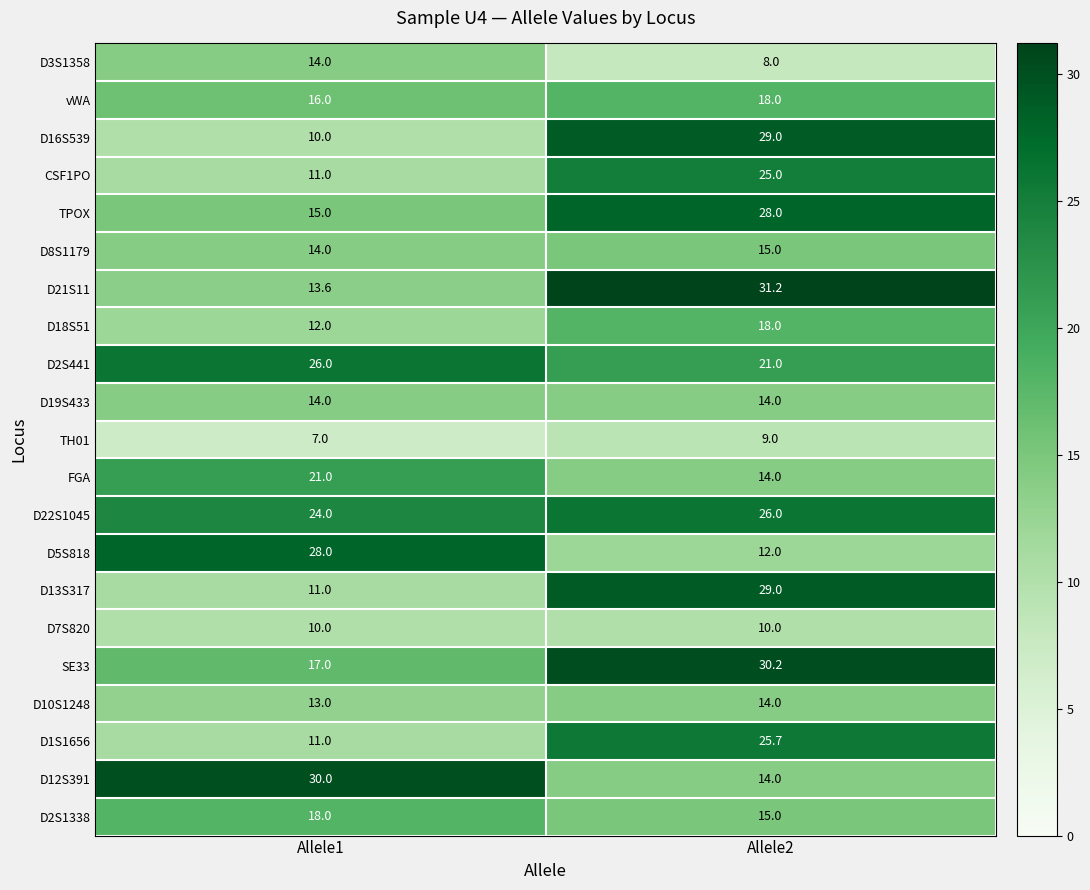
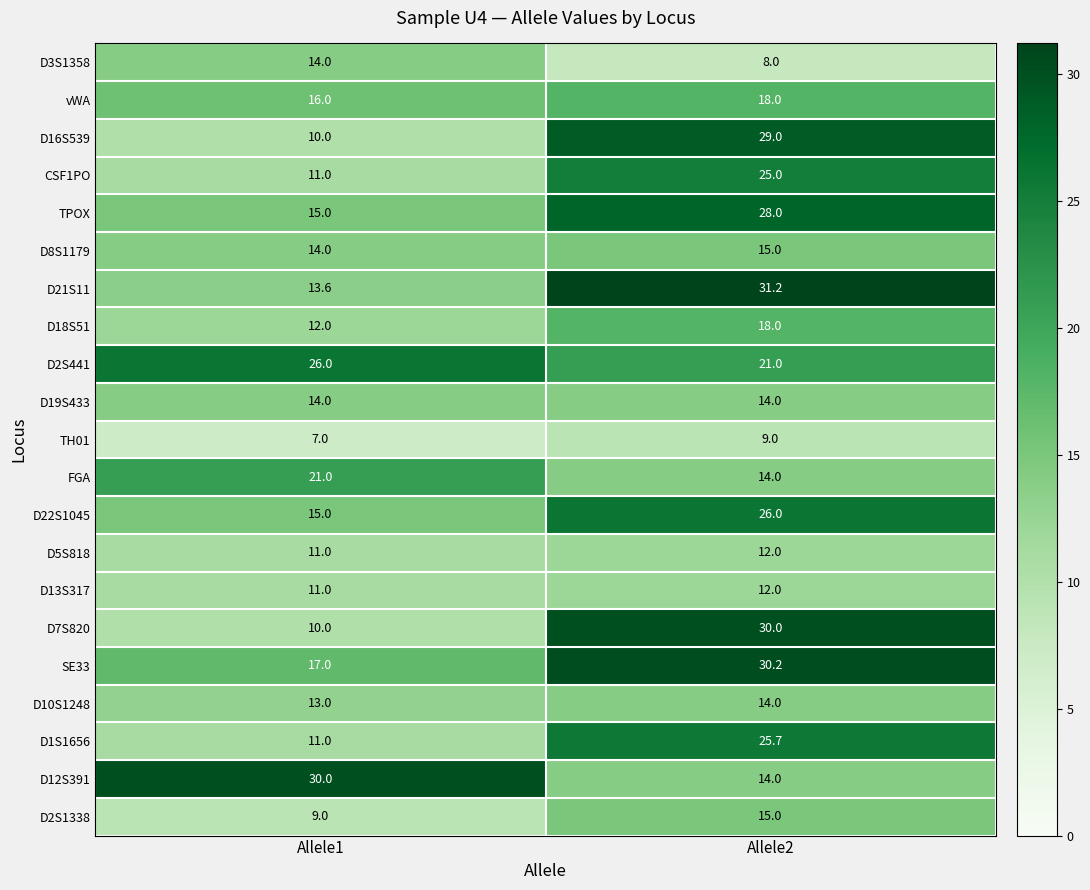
D22S1045, Allele1: 24.0 -> 15.0
D5S818, Allele1: 28.0 -> 11.0
D13S317, Allele2: 29.0 -> 12.0
D7S820, Allele2: 10.0 -> 30.0
D2S1338, Allele1: 18.0 -> 9.0
